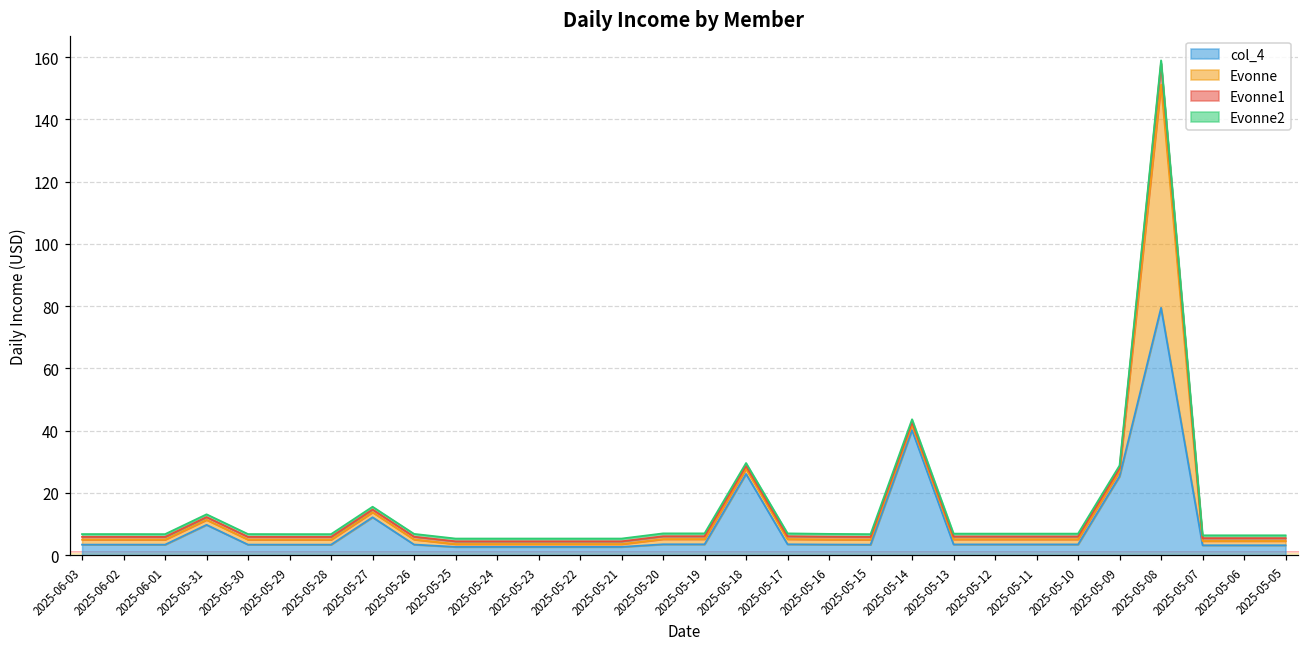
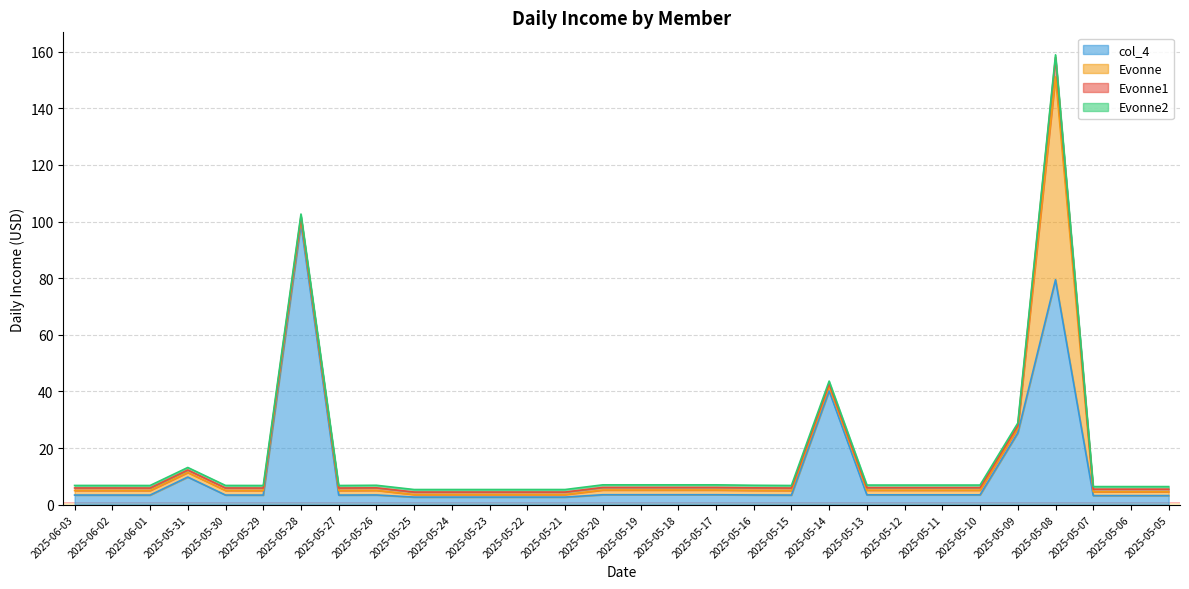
col_4, 2025-05-28: 3 -> 99
col_4, 2025-05-27: 12 -> 3
col_4, 2025-05-18: 26 -> 4
